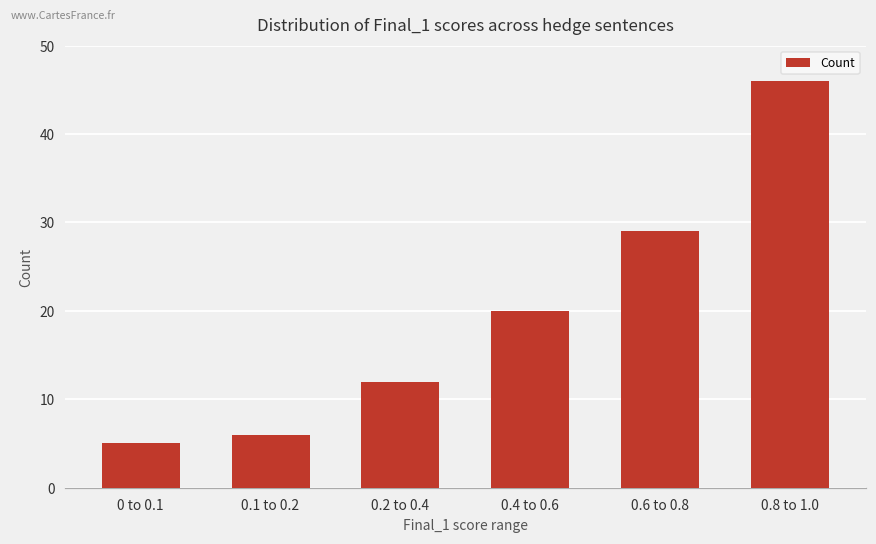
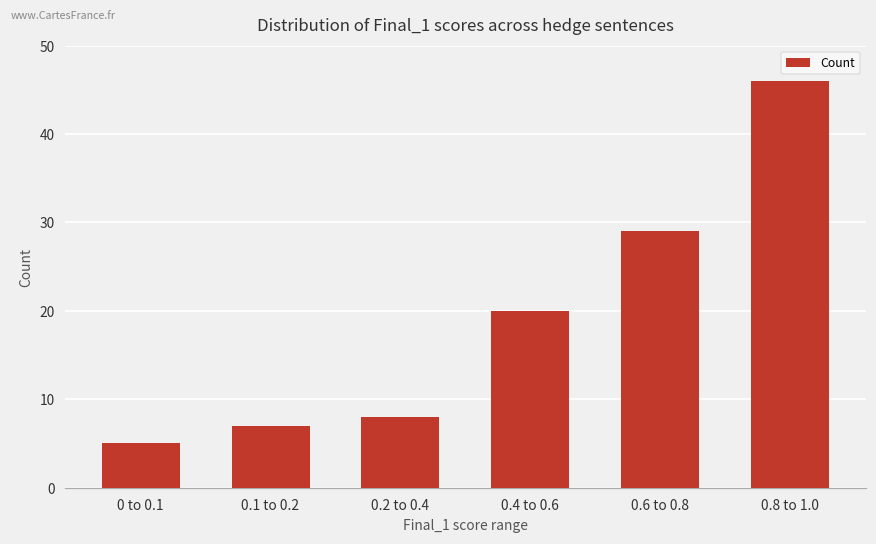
0.1 to 0.2: 6 -> 7
0.2 to 0.4: 12 -> 8
